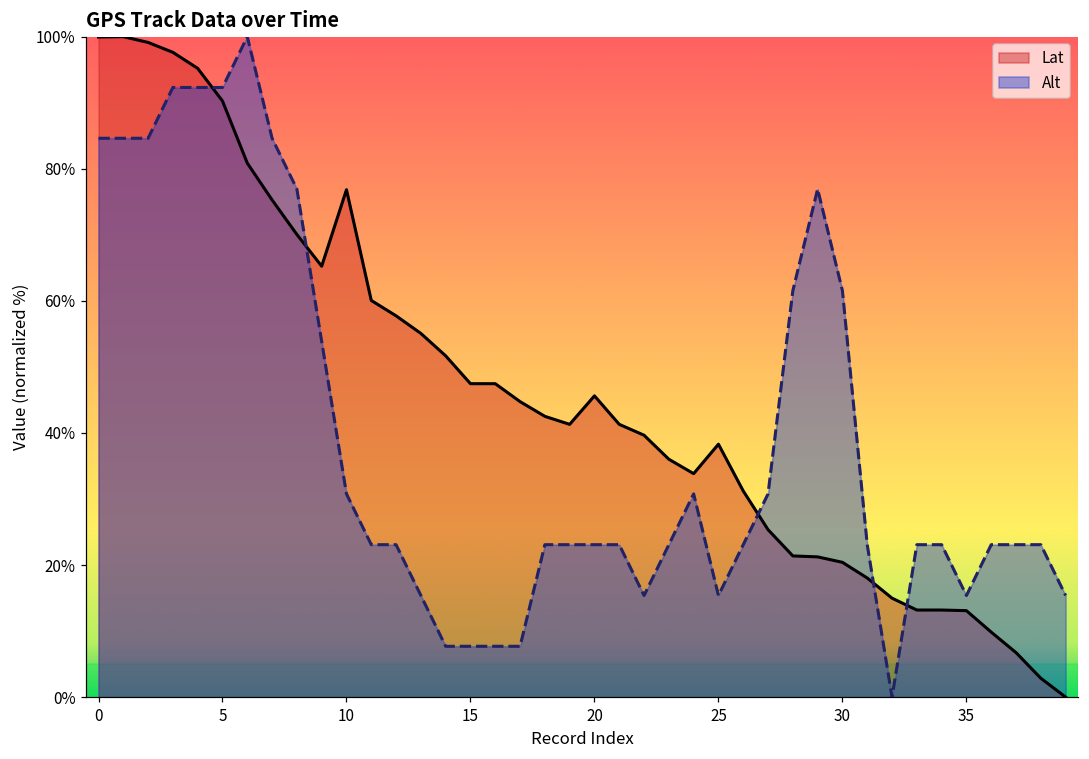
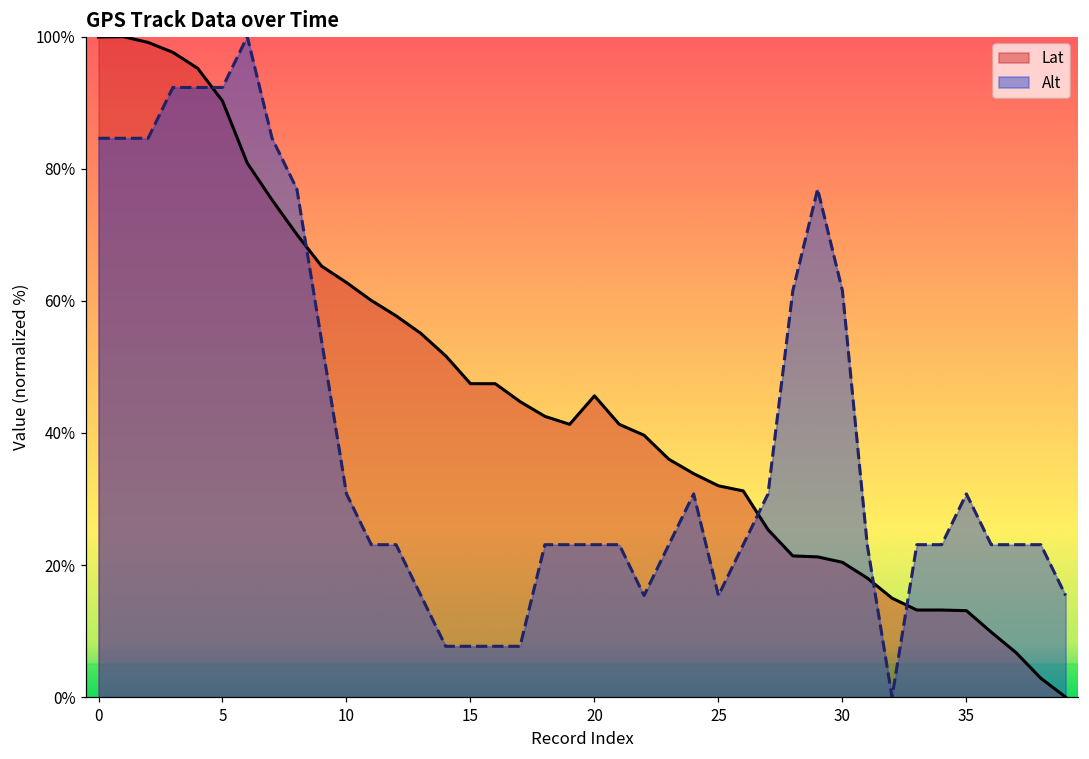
Lat, 10: 77% -> 63%
Lat, 25: 38% -> 32%
Alt, 35: 15% -> 31%
